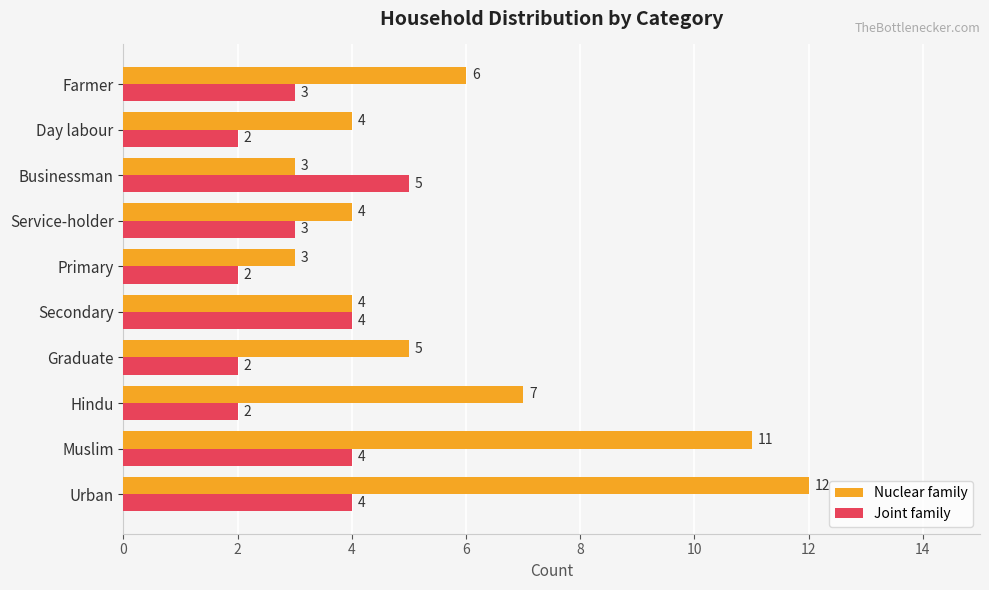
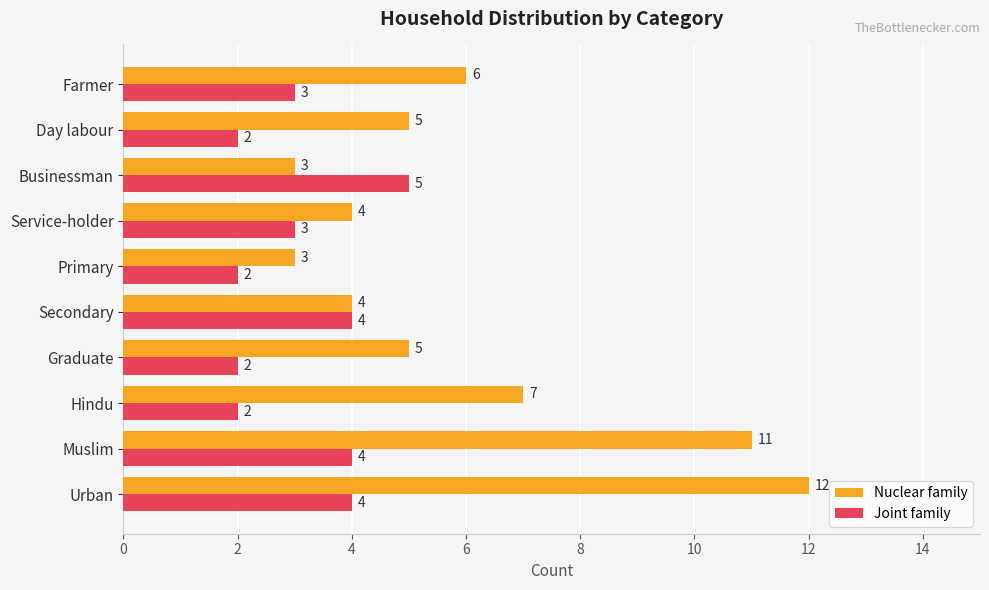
Nuclear family, Day labour: 4 -> 5
